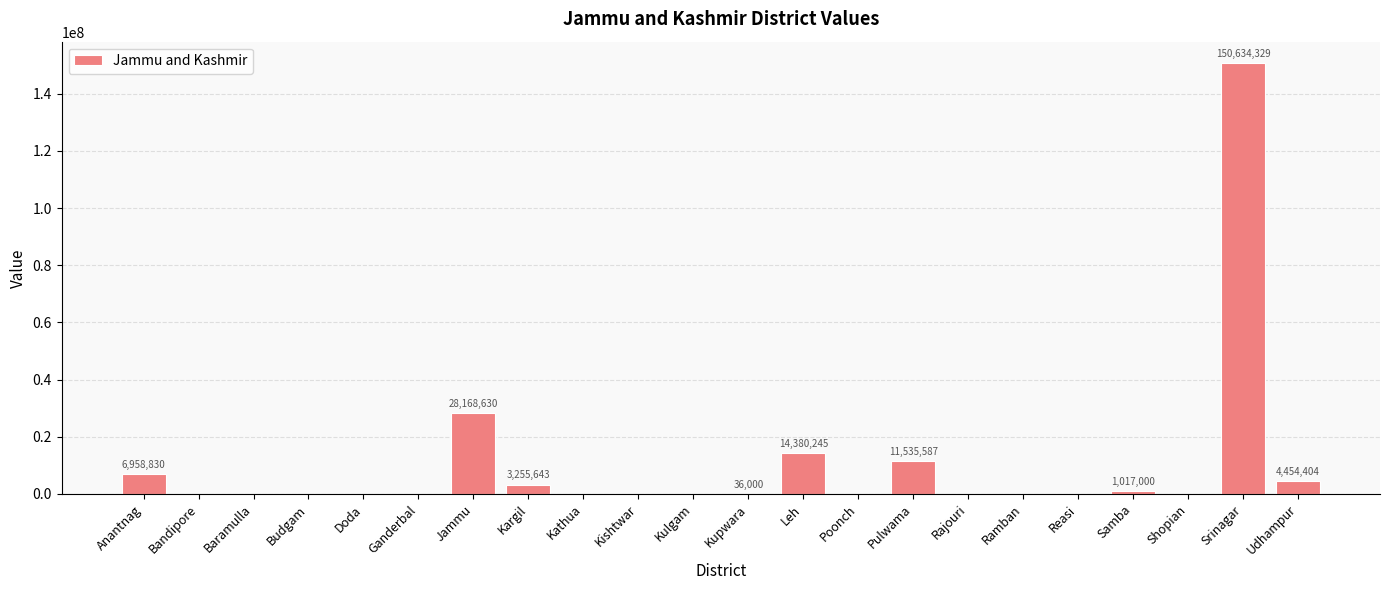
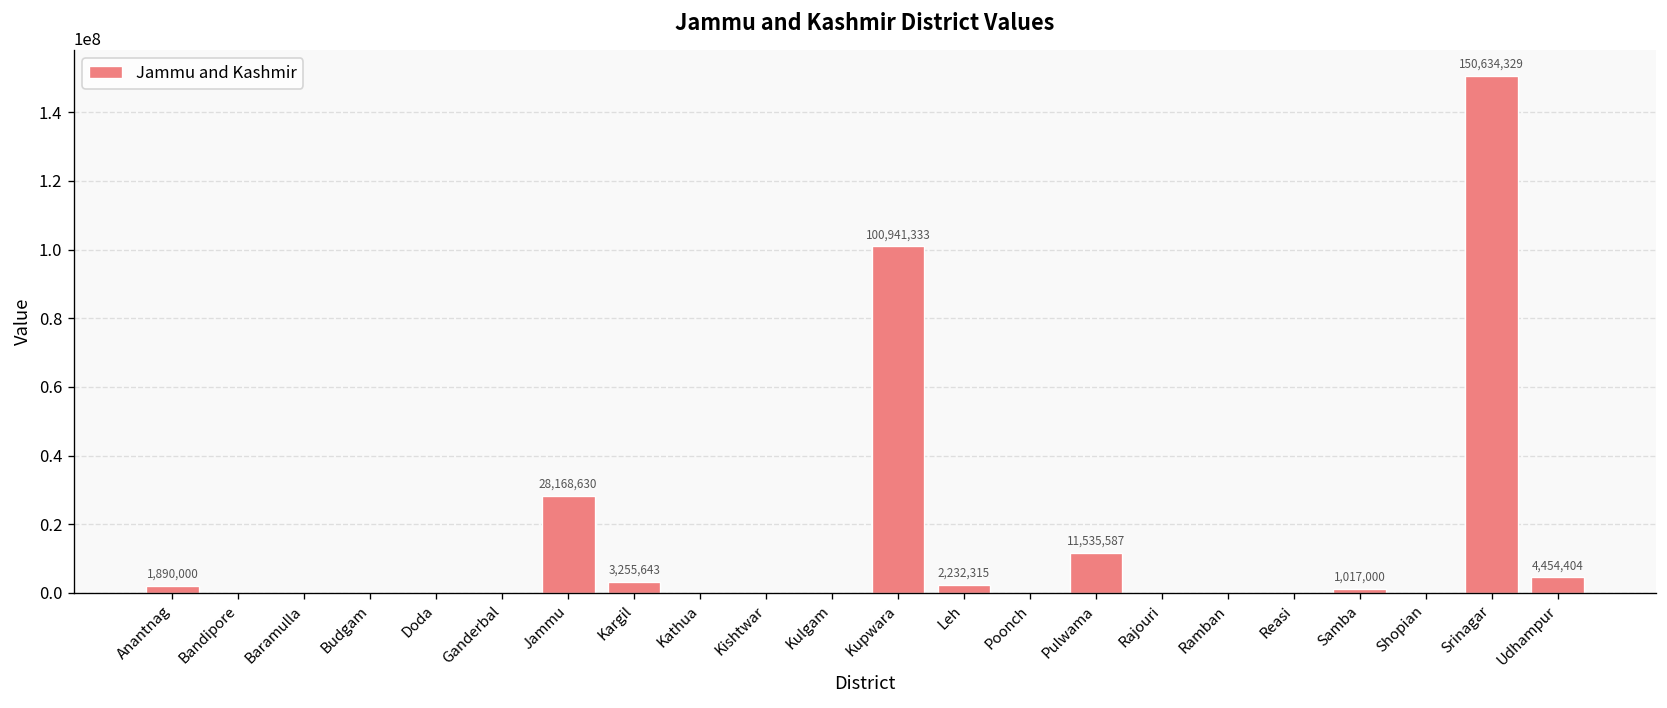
Anantnag: 6,958,830 -> 1,890,000
Kupwara: 36,000 -> 100,941,333
Leh: 14,380,245 -> 2,232,315
